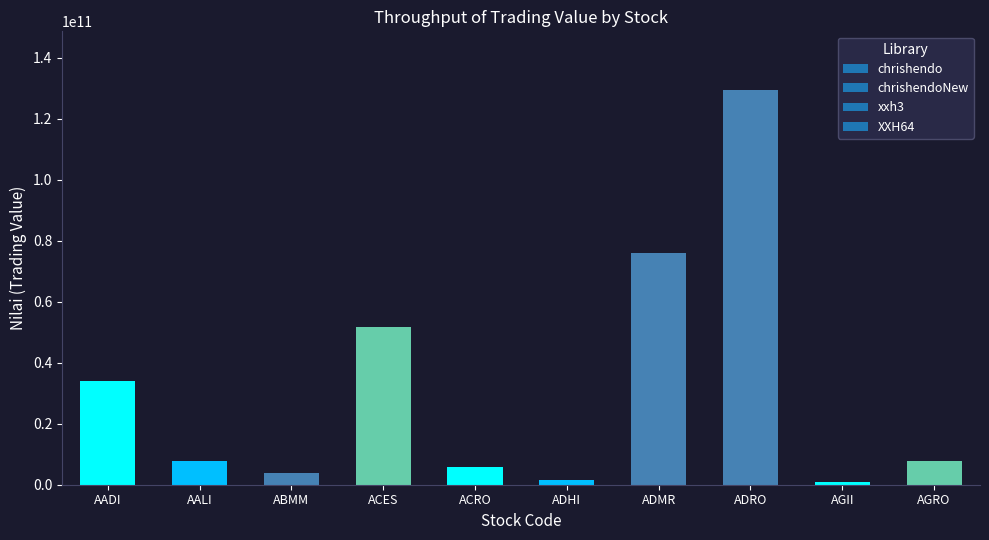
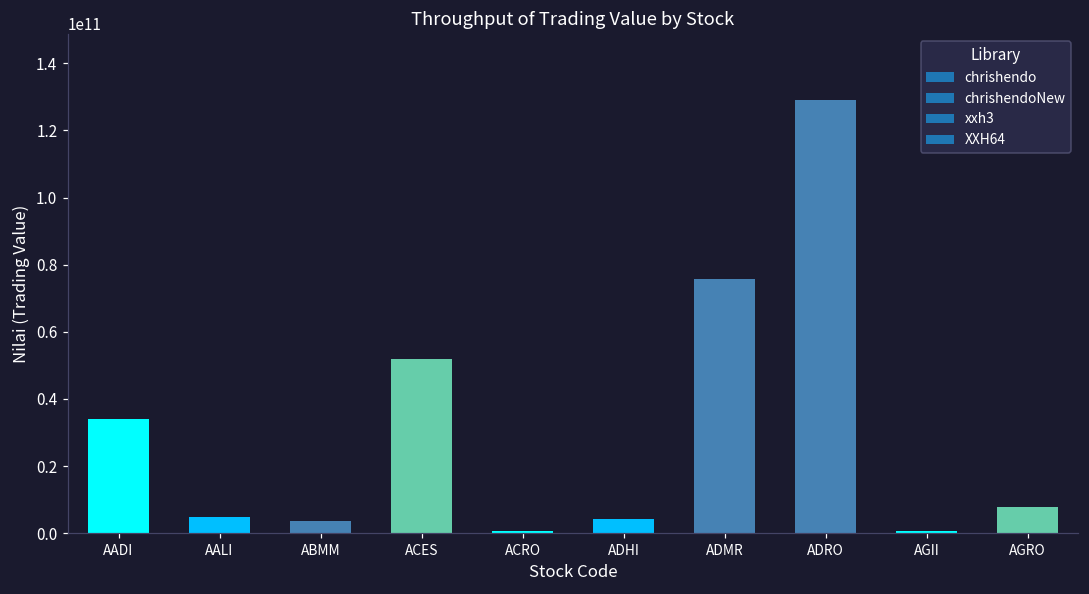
AALI: 8000000000 -> 5000000000
ACRO: 6000000000 -> 1000000000
ADHI: 2000000000 -> 4000000000
